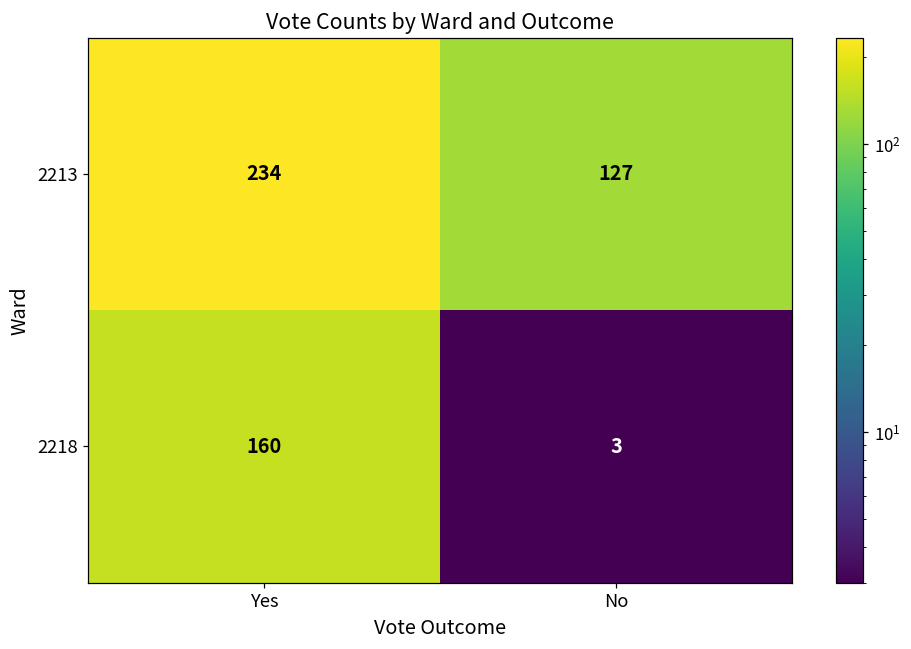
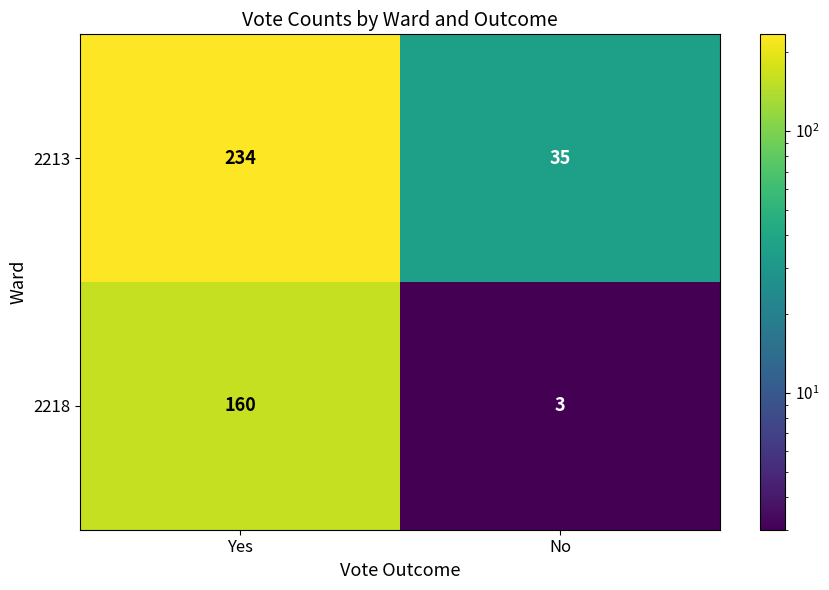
2213, No: 127 -> 35
